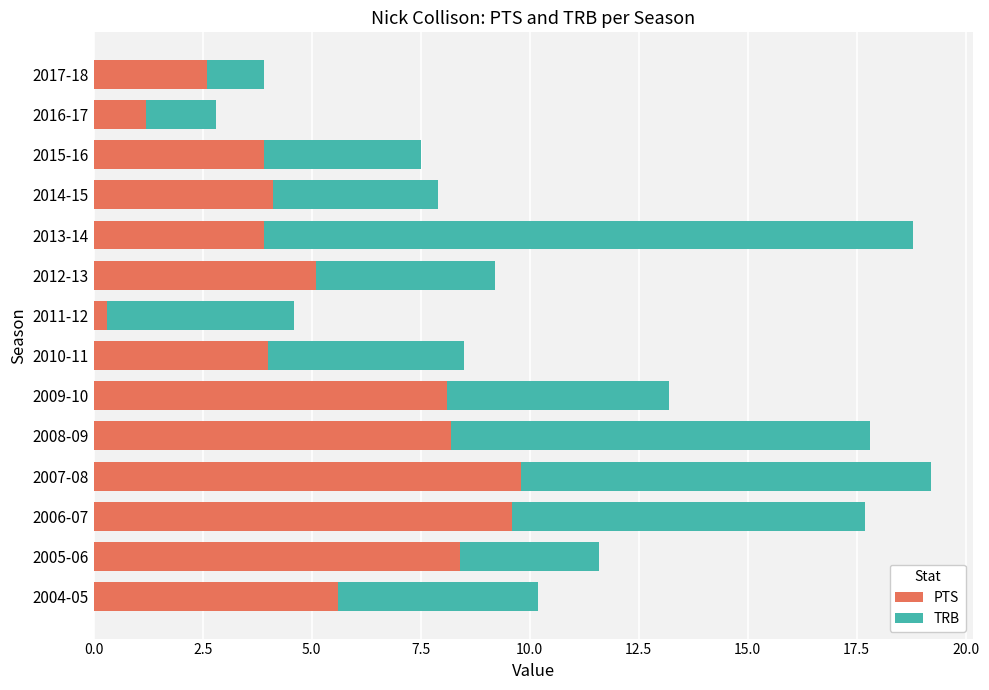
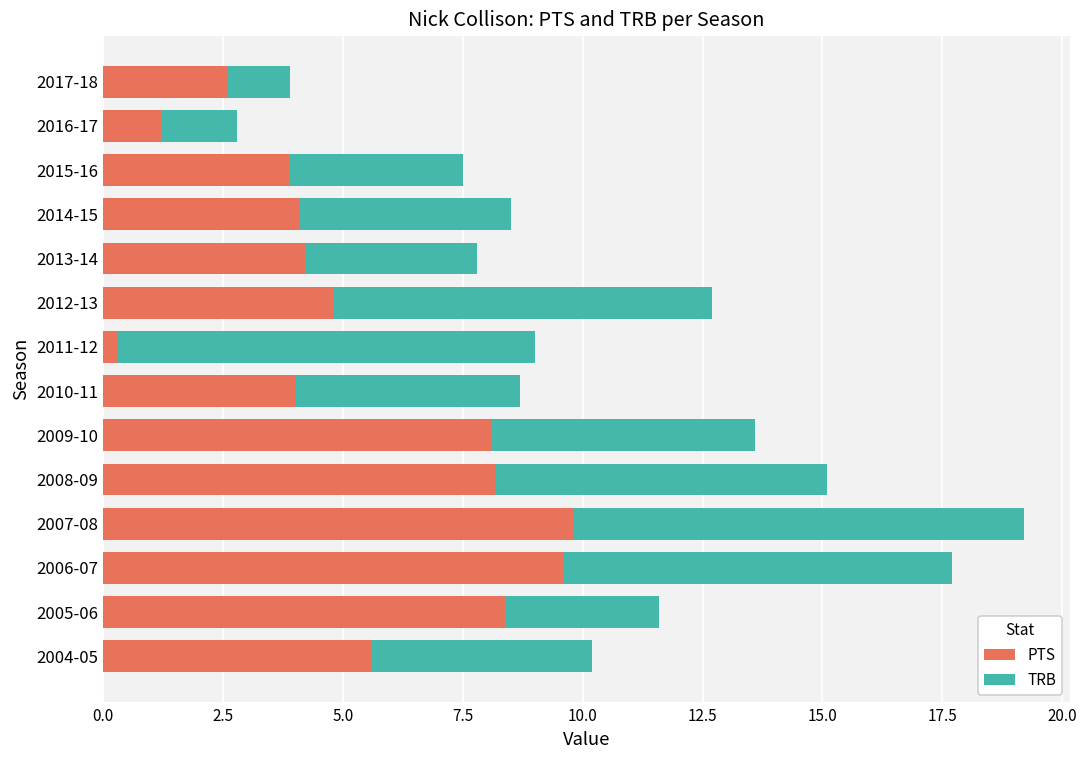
TRB, 2014-15: 3.8 -> 4.4
PTS, 2013-14: 3.9 -> 4.2
TRB, 2013-14: 14.9 -> 3.6
PTS, 2012-13: 5.1 -> 4.8
TRB, 2012-13: 4.1 -> 7.9
TRB, 2011-12: 4.3 -> 8.7
TRB, 2010-11: 4.5 -> 4.7
TRB, 2009-10: 5.1 -> 5.5
TRB, 2008-09: 9.6 -> 6.9
